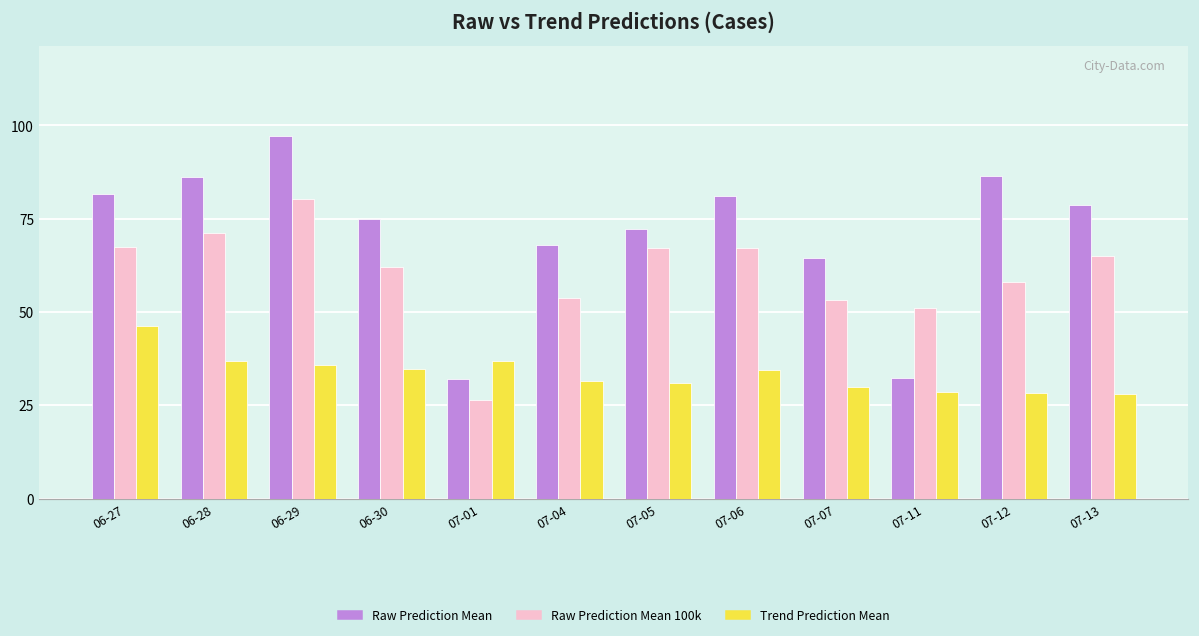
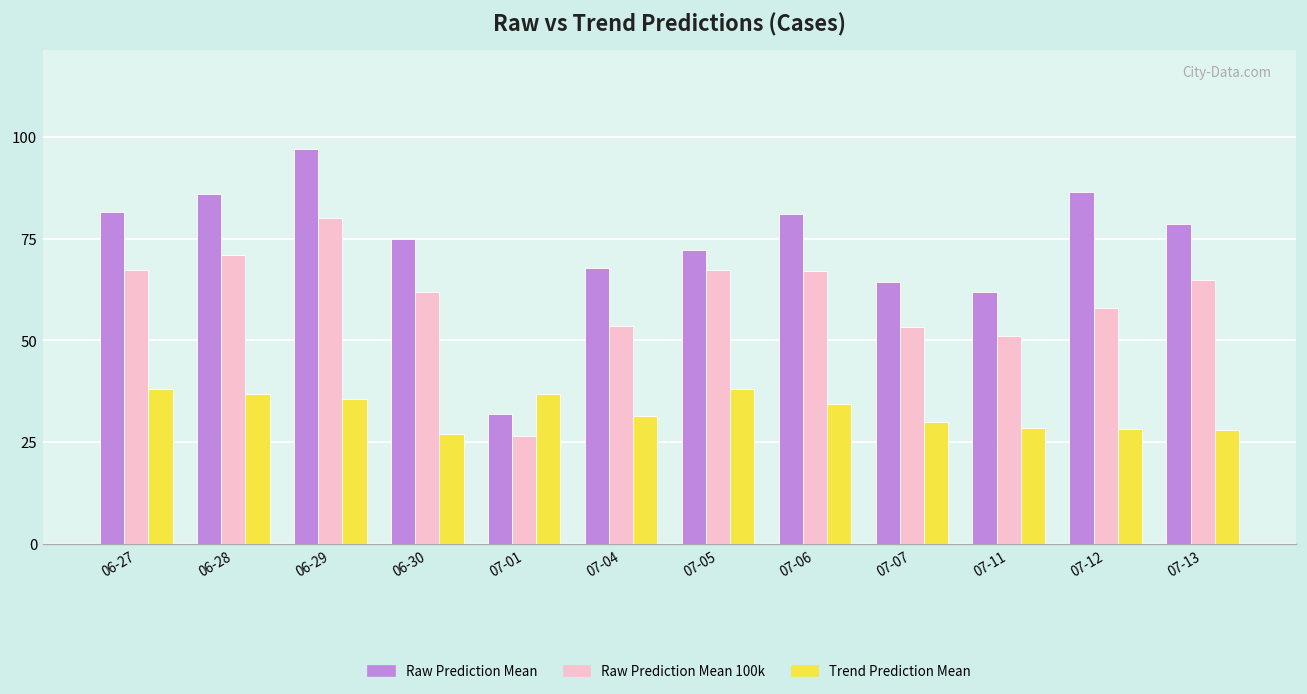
Trend Prediction Mean, 06-27: 46 -> 38
Trend Prediction Mean, 06-30: 35 -> 27
Trend Prediction Mean, 07-05: 31 -> 38
Raw Prediction Mean, 07-11: 32 -> 62
